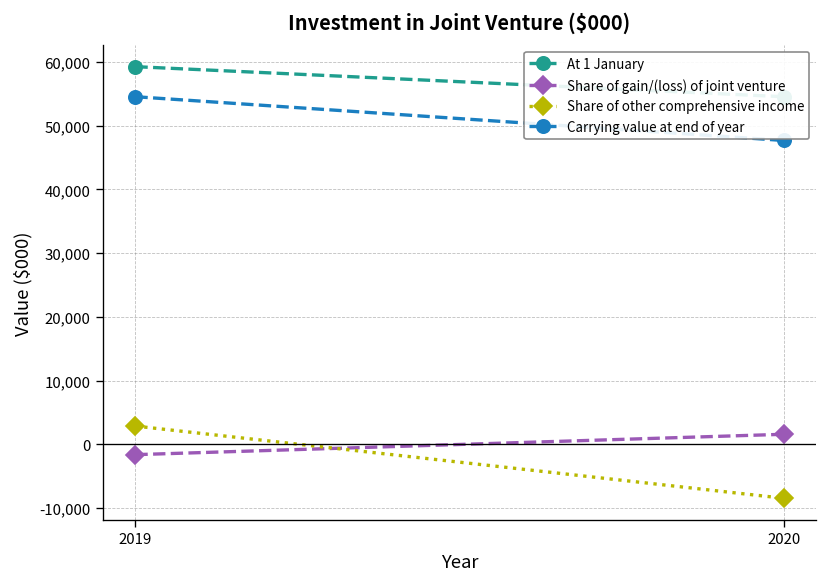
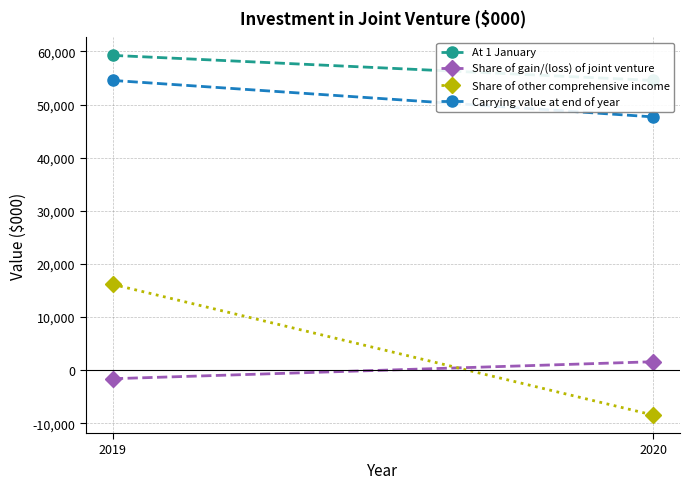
Share of other comprehensive income, 2019: 3,000 -> 16,000
